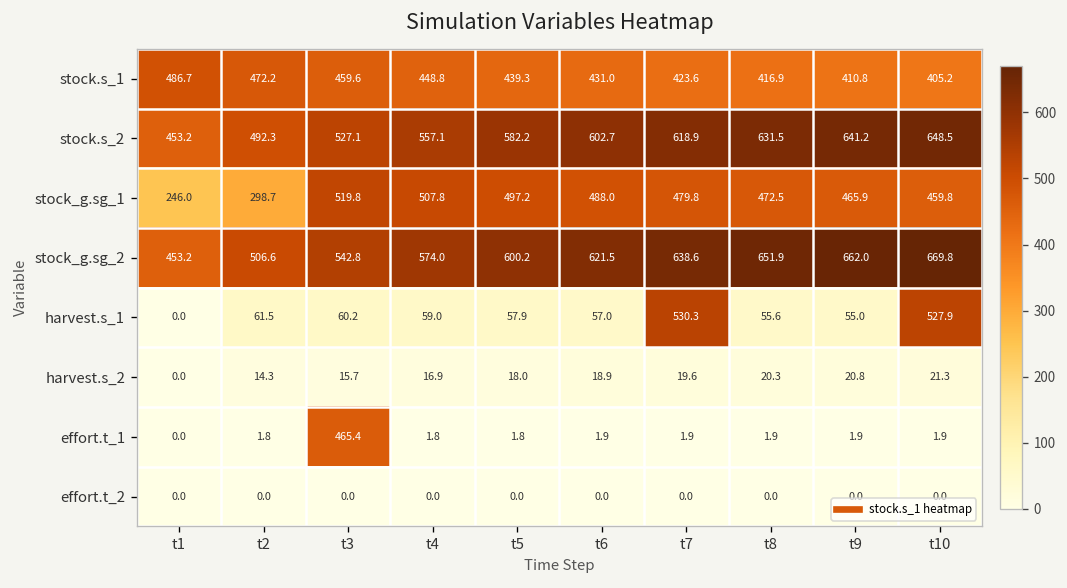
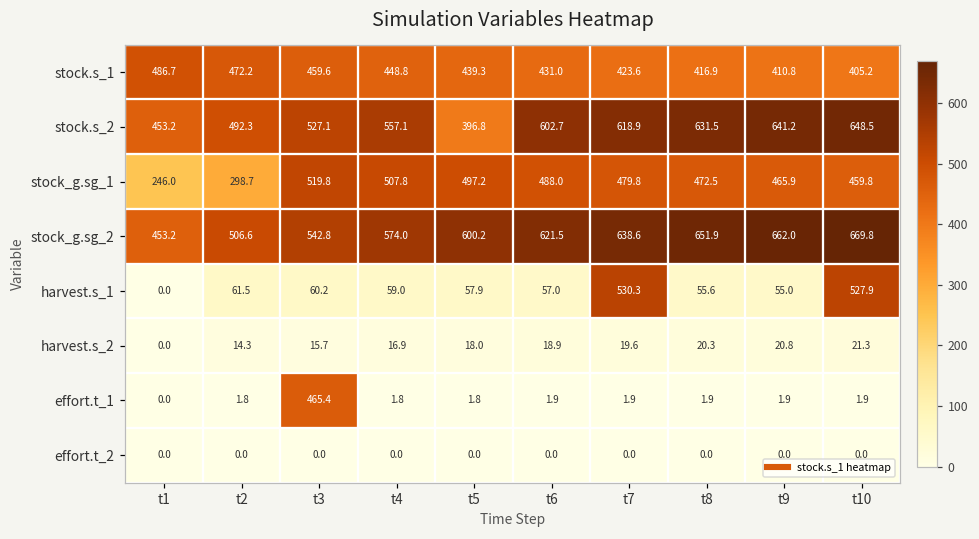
stock.s_2, t5: 582.2 -> 396.8
